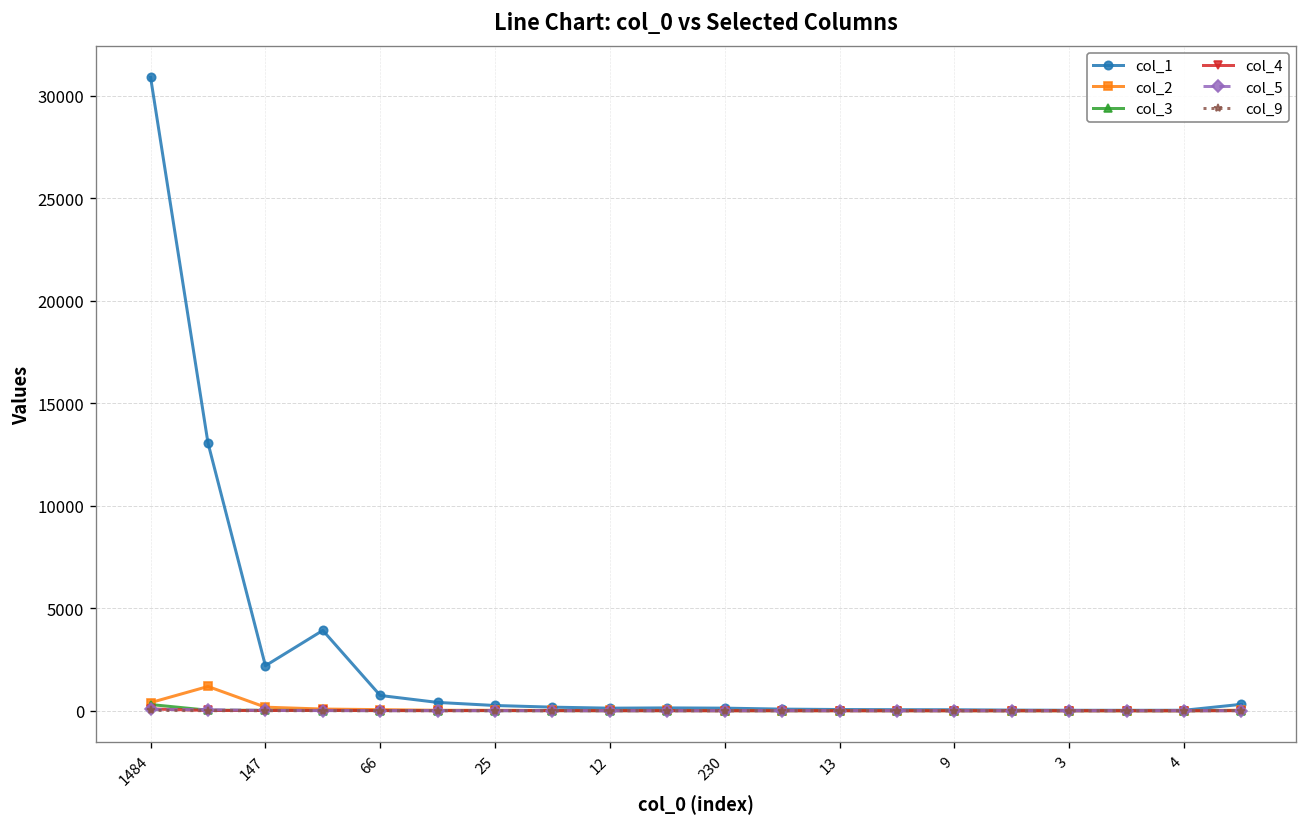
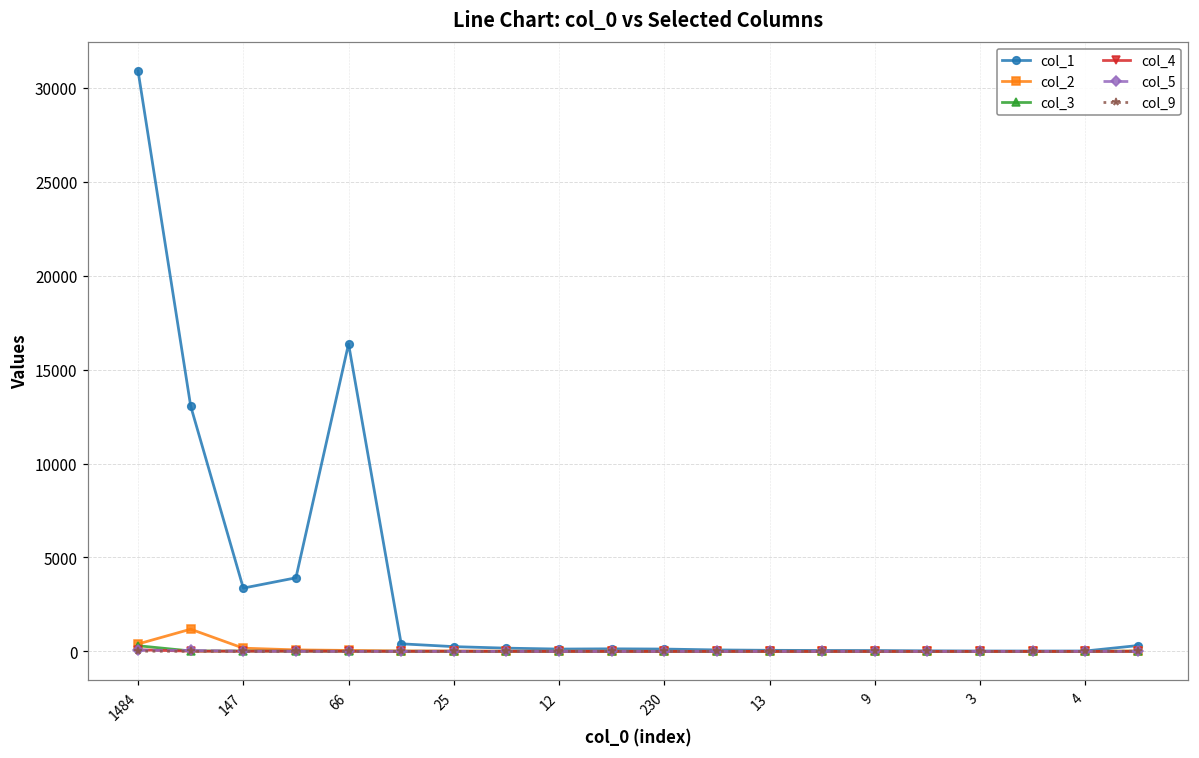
col_1, 147: 2200 -> 3400
col_1, 66: 700 -> 16400
